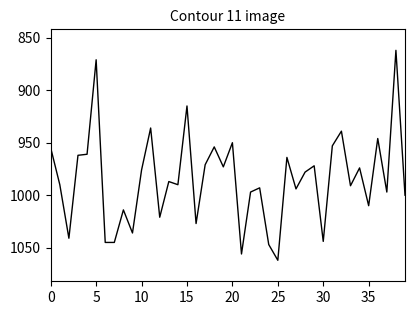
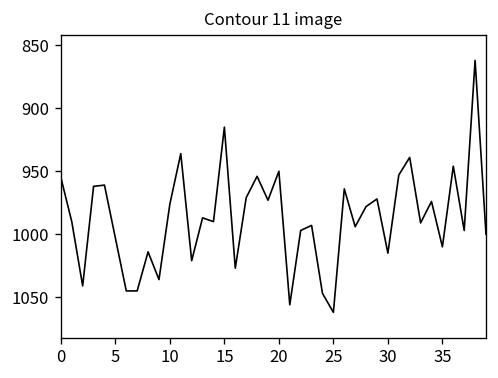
5: 871 -> 1003
30: 1044 -> 1015
